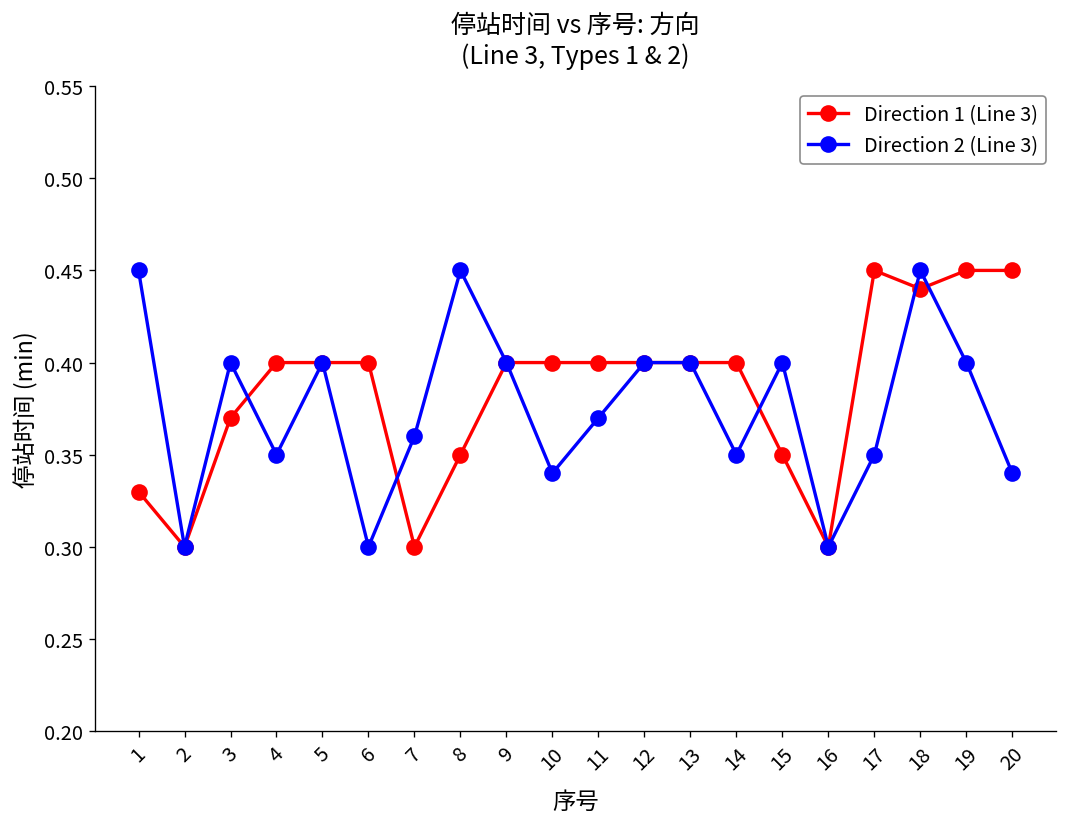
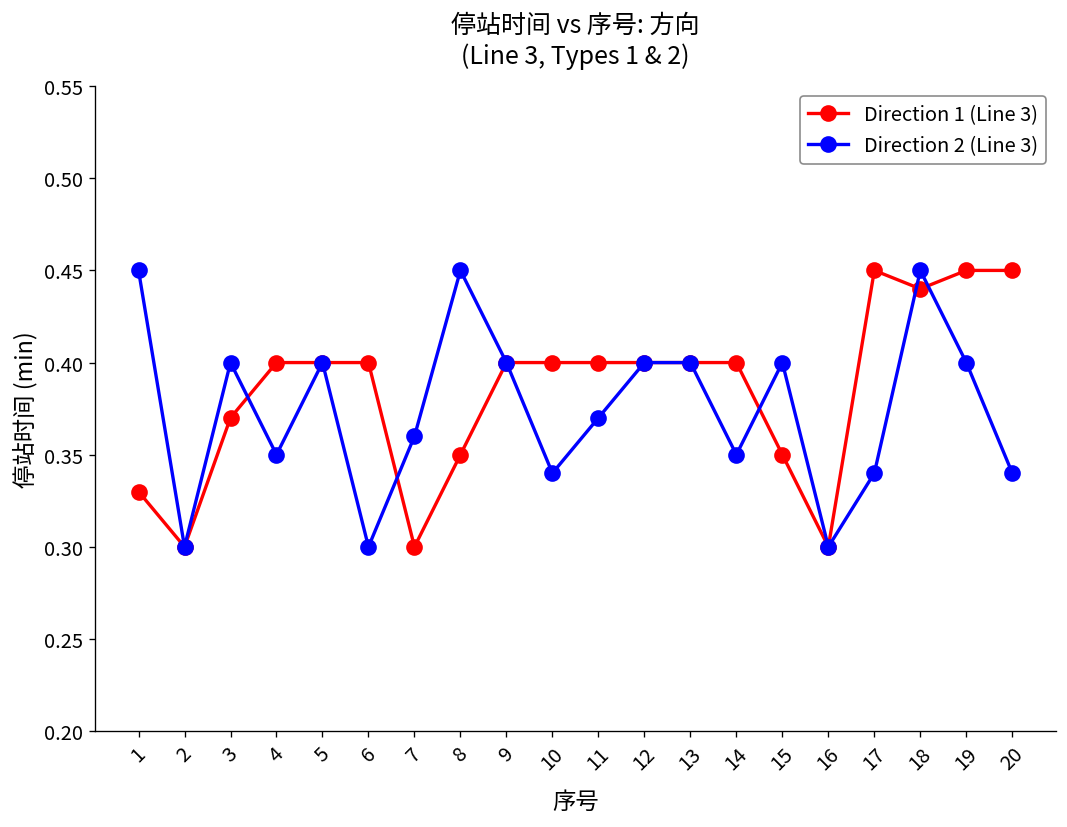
Direction 2 (Line 3), 17: 0.35 -> 0.34
